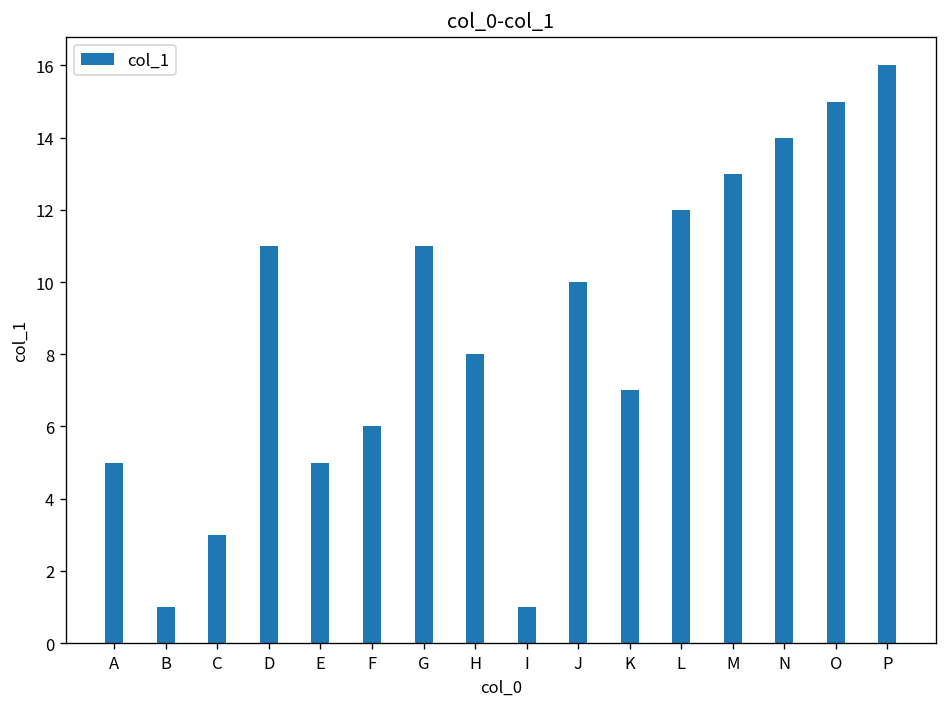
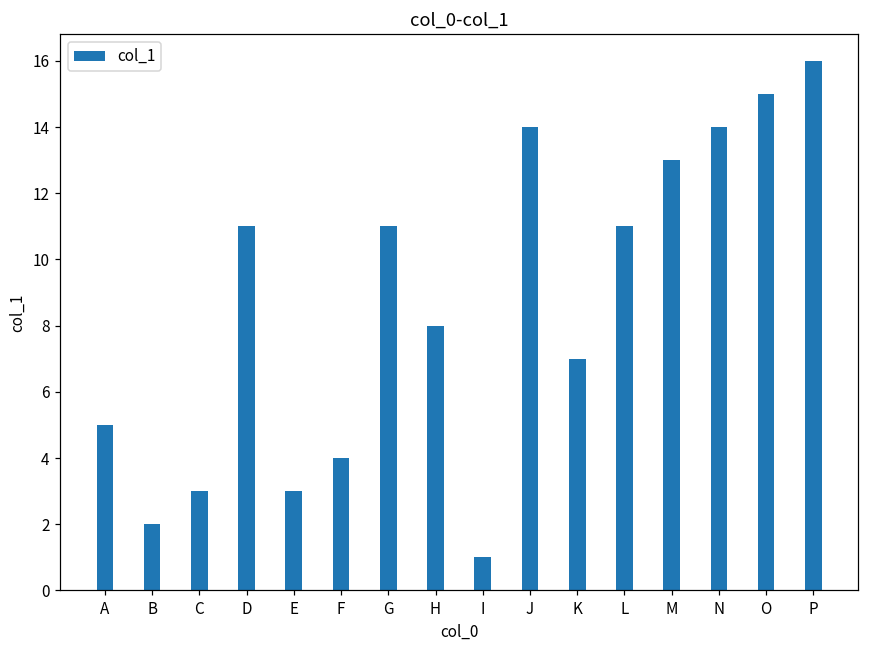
B: 1 -> 2
E: 5 -> 3
F: 6 -> 4
J: 10 -> 14
L: 12 -> 11
